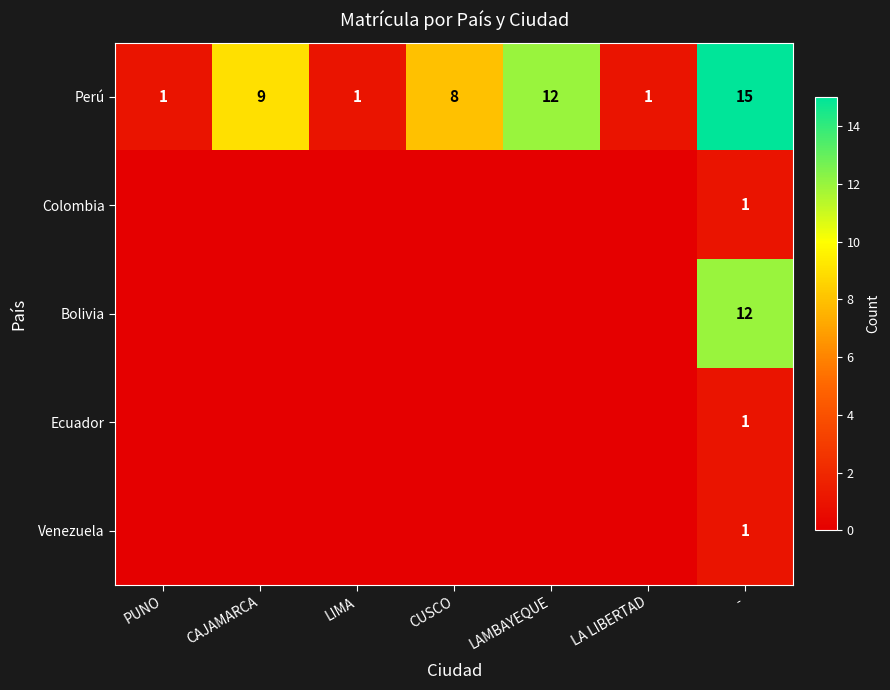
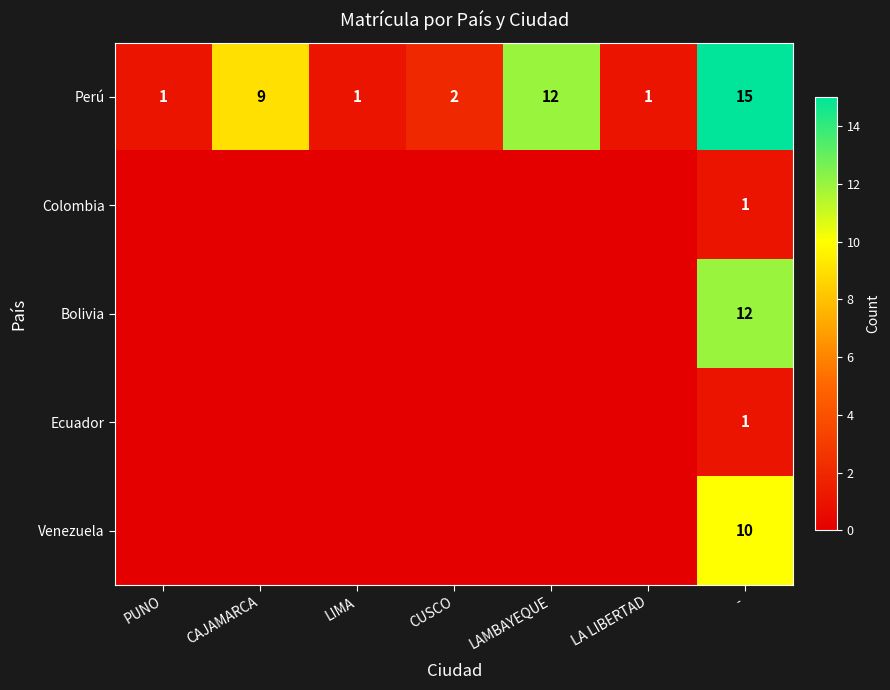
Perú, CUSCO: 8 -> 2
Venezuela, -: 1 -> 10
